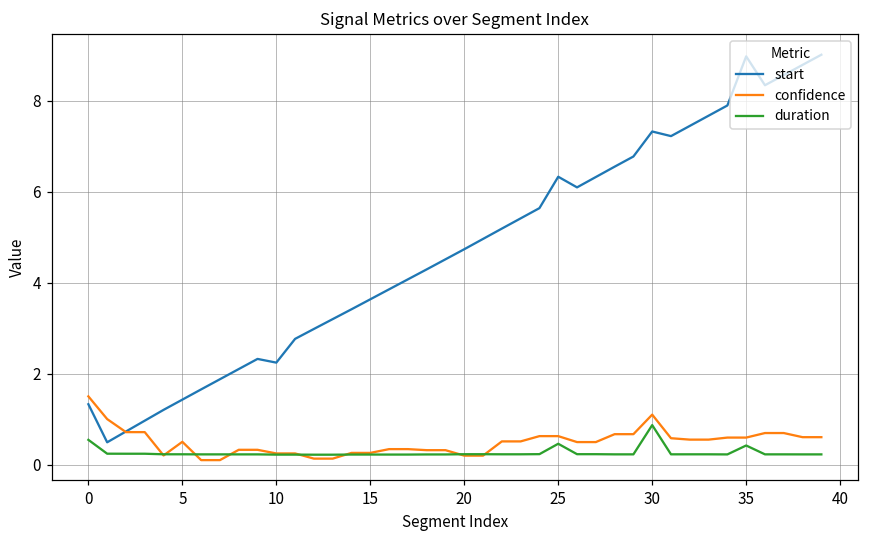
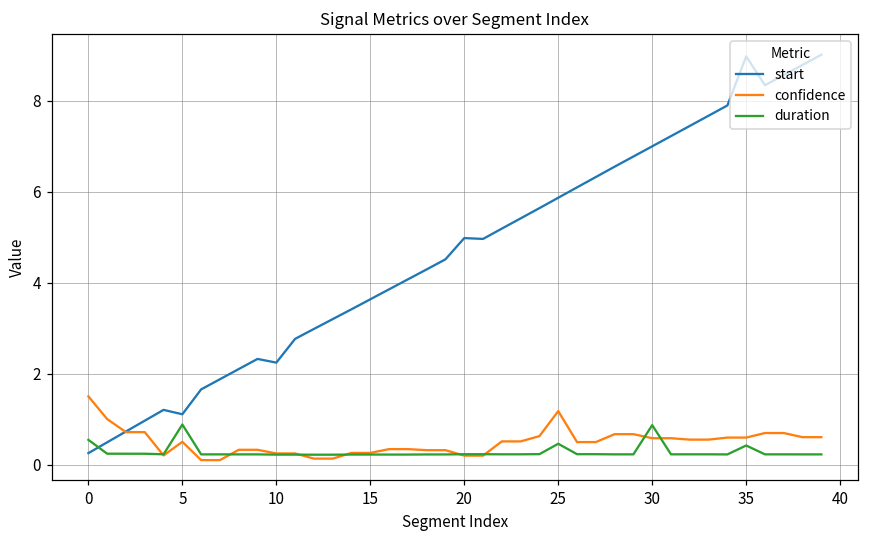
start, 0: 1.3 -> 0.3
start, 5: 1.4 -> 1.1
duration, 5: 0.2 -> 0.9
start, 20: 4.7 -> 5.0
start, 25: 6.3 -> 5.9
confidence, 25: 0.6 -> 1.2
start, 30: 7.3 -> 7.0
confidence, 30: 1.1 -> 0.6
